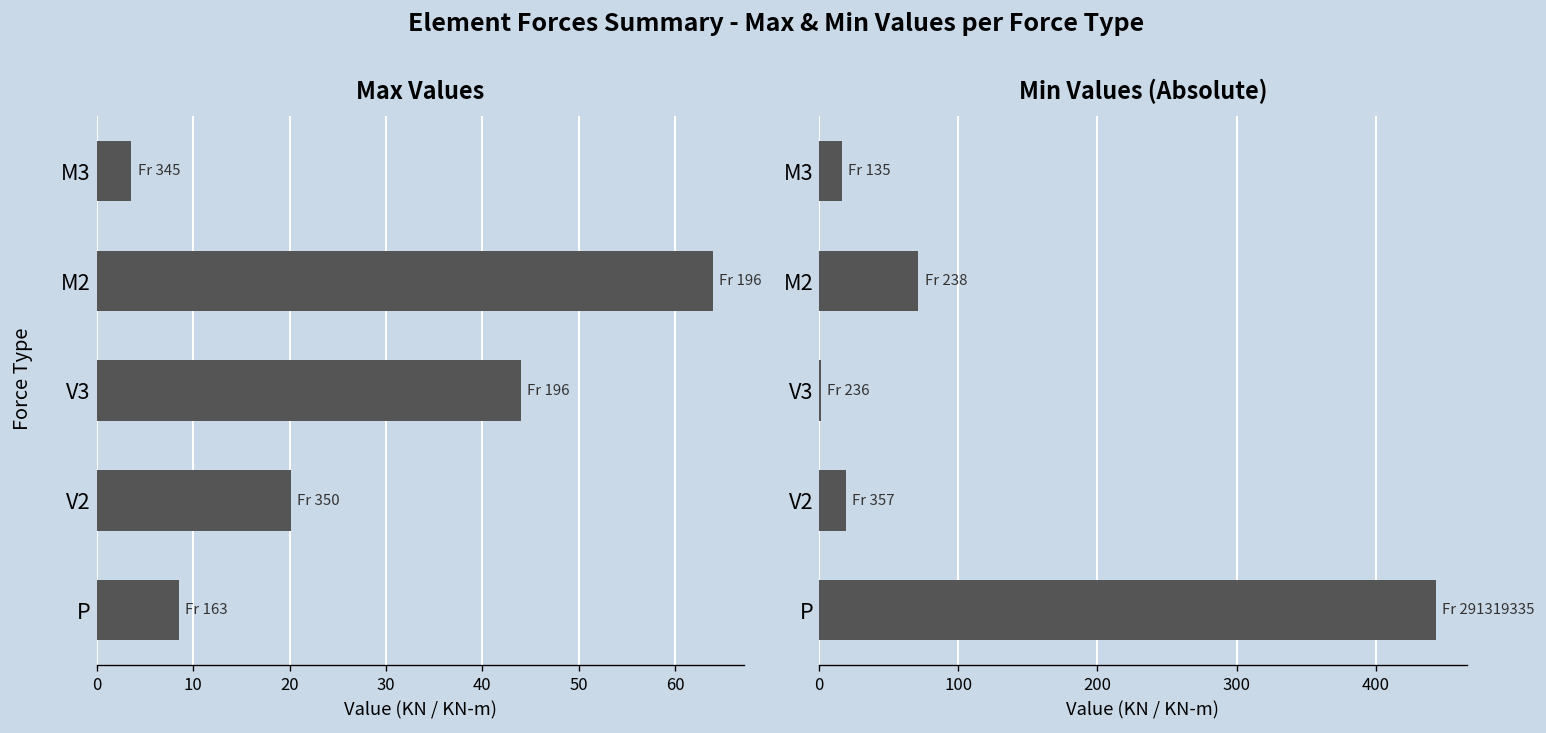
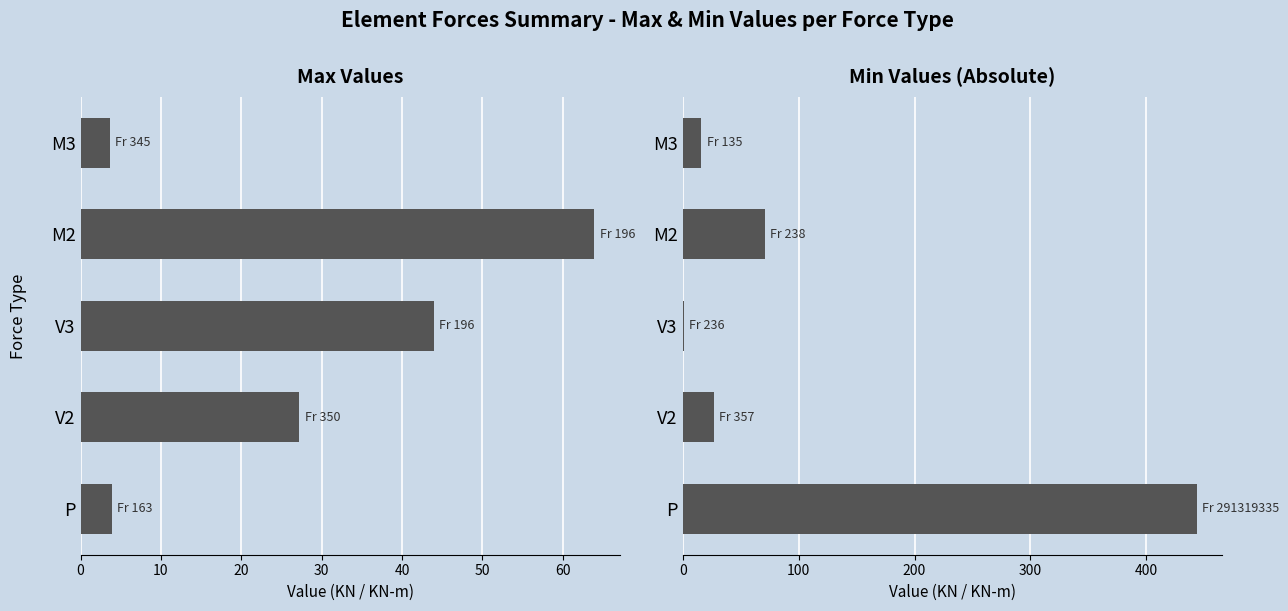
Max Values, V2: 20 -> 27
Max Values, P: 9 -> 4
Min Values (Absolute), V2: 19 -> 27
